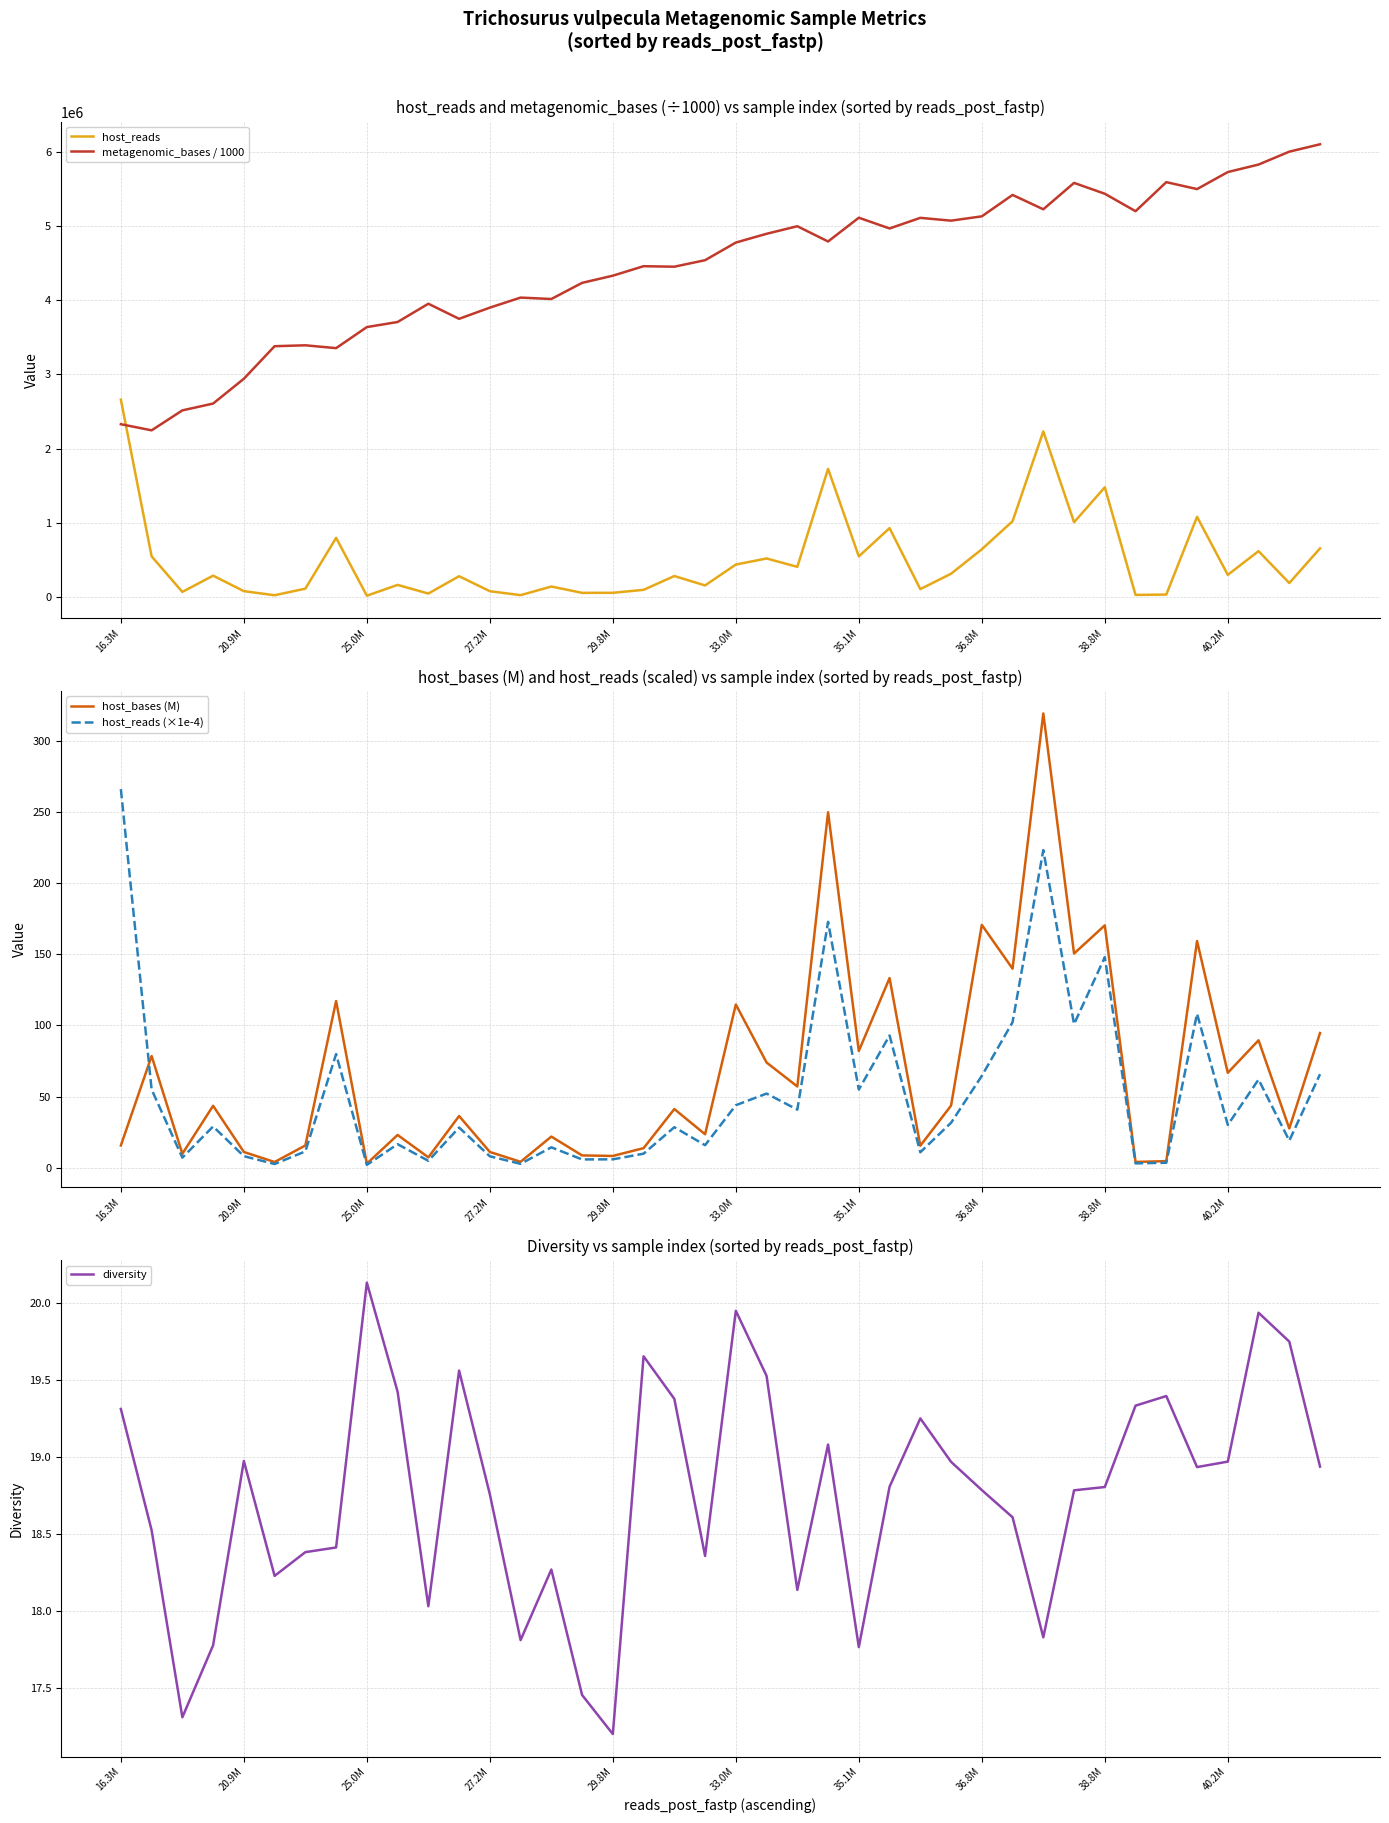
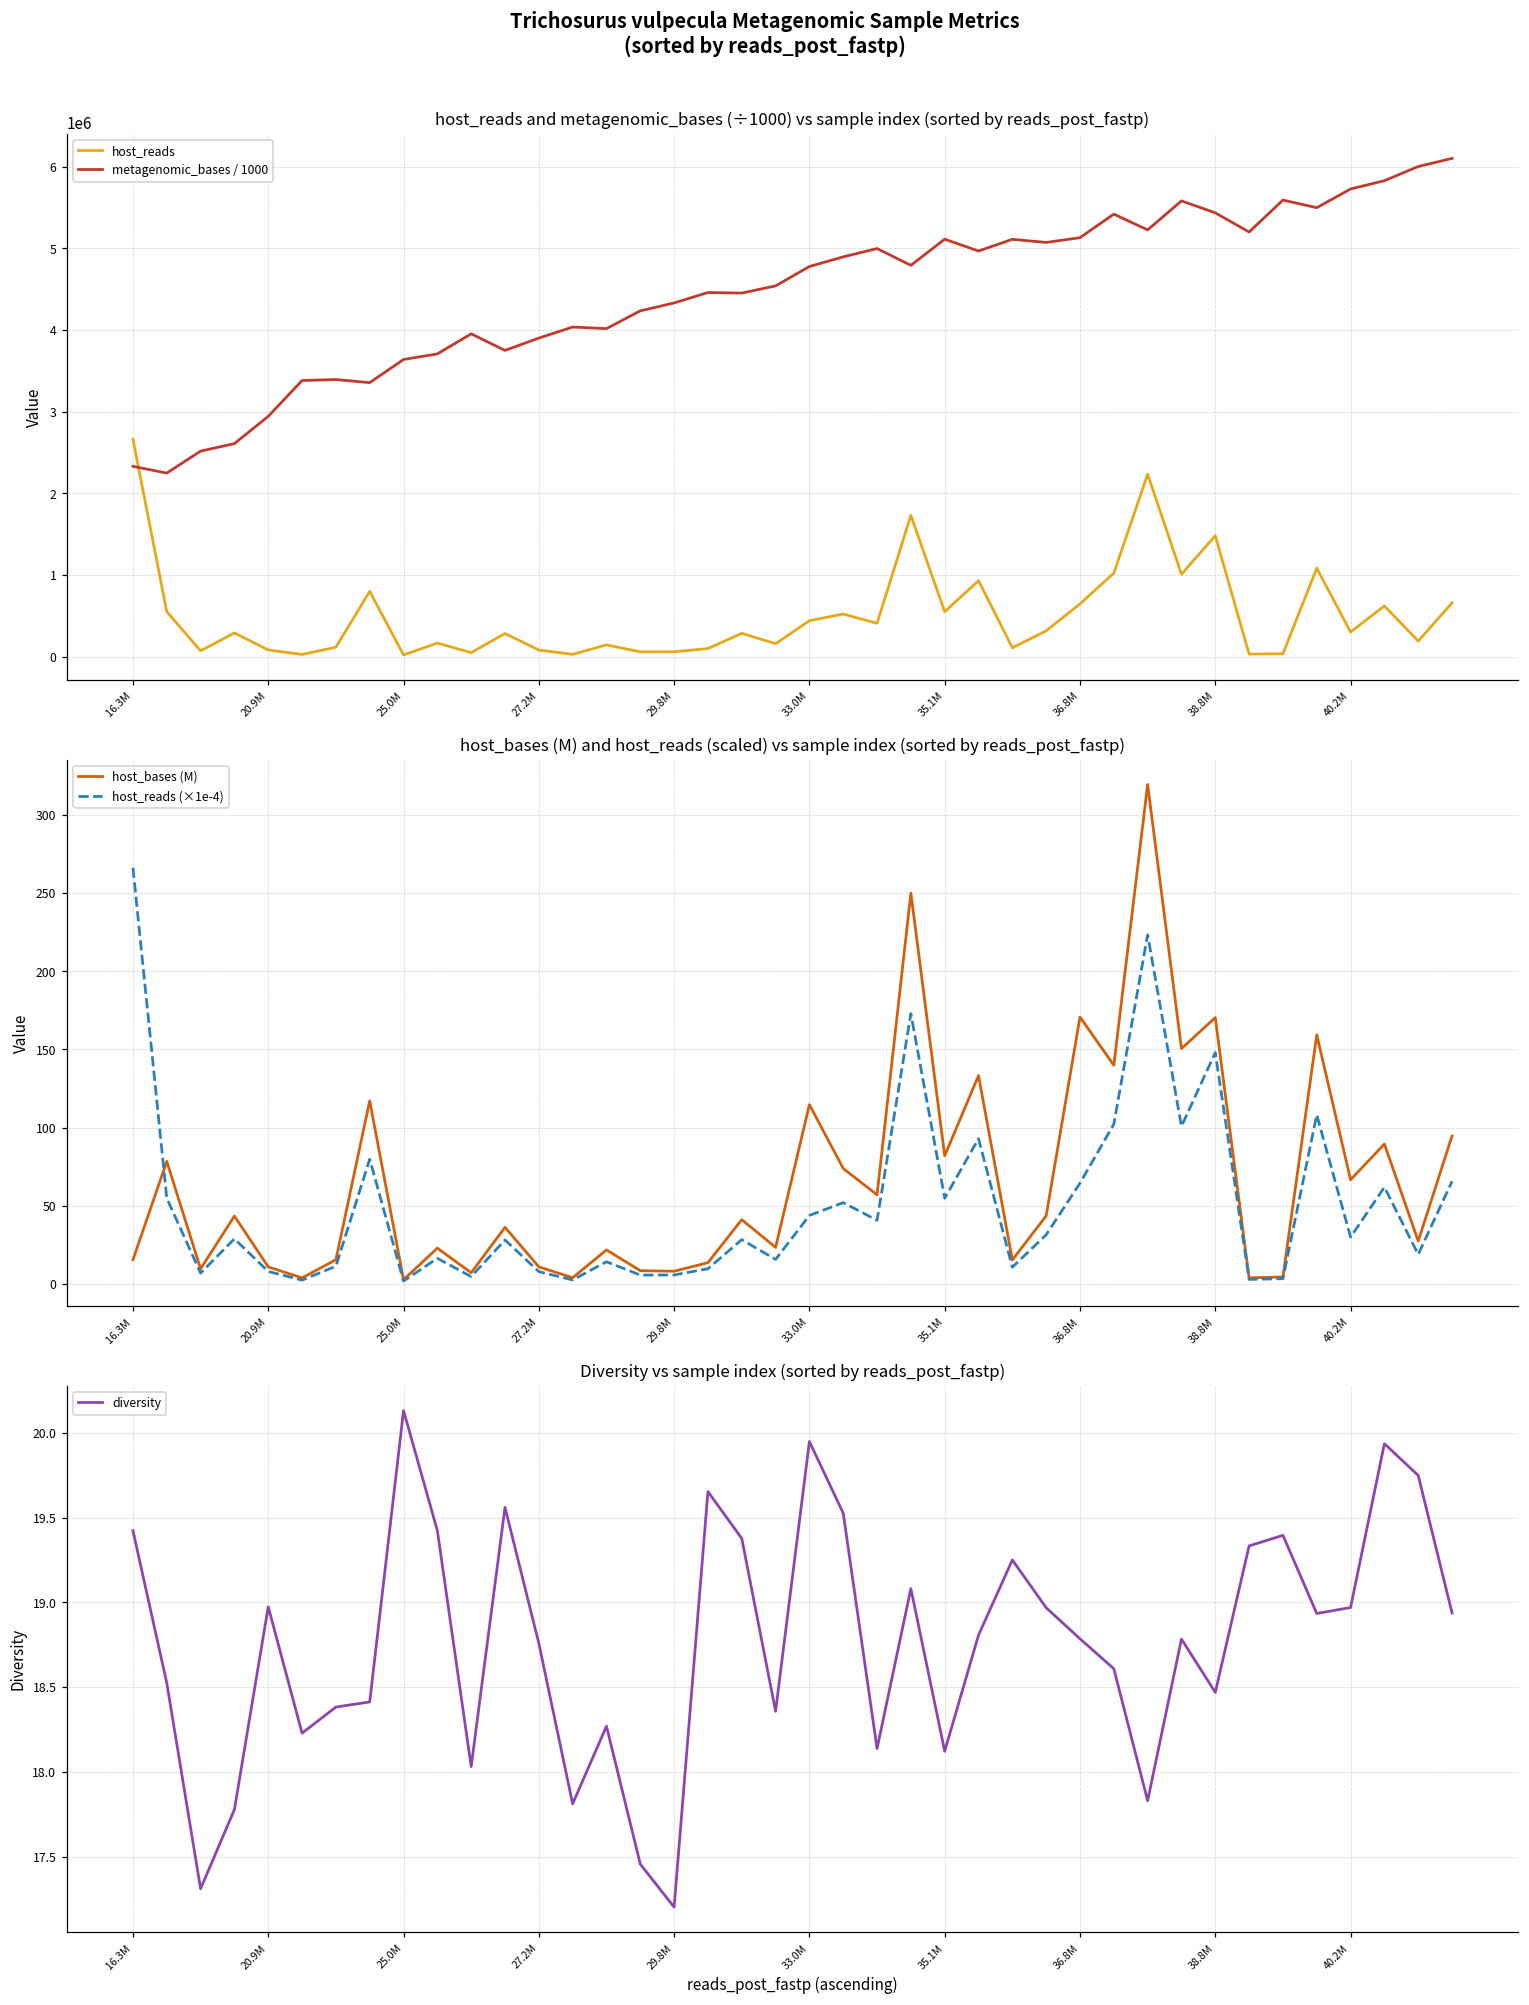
Diversity vs sample index (sorted by reads_post_fastp), 16.3M: 19.31 -> 19.42
Diversity vs sample index (sorted by reads_post_fastp), 35.1M: 17.77 -> 18.12
Diversity vs sample index (sorted by reads_post_fastp), 38.8M: 18.81 -> 18.47
